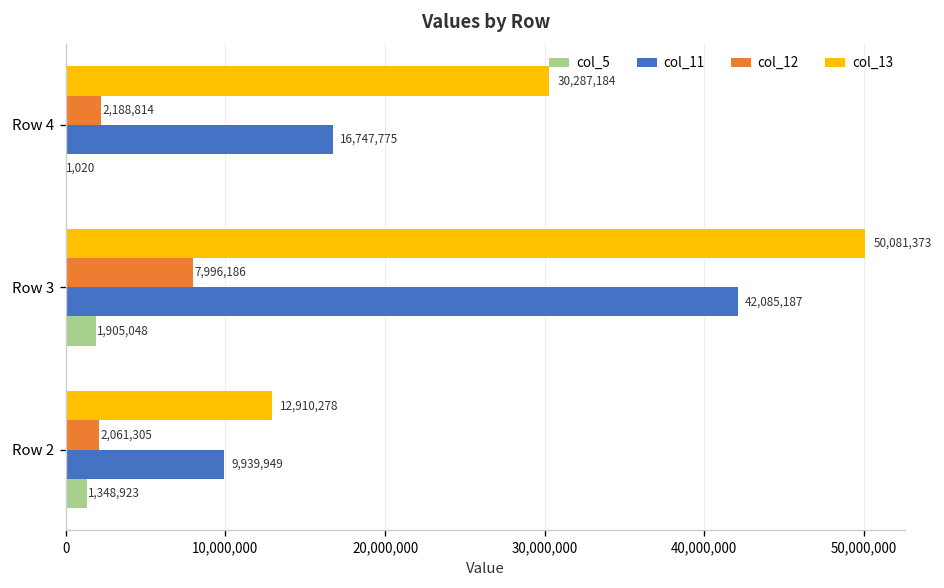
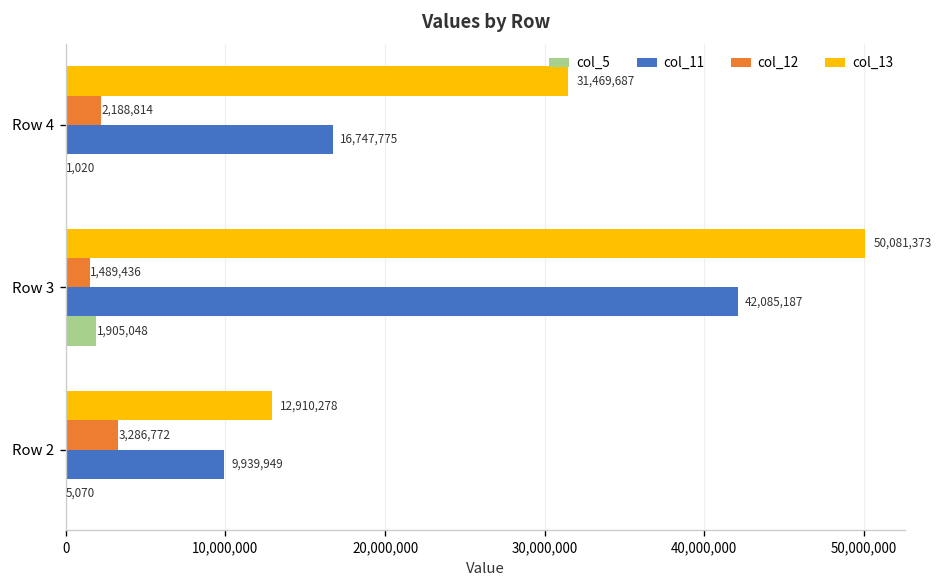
col_13, Row 4: 30,287,184 -> 31,469,687
col_12, Row 3: 7,996,186 -> 1,489,436
col_12, Row 2: 2,061,305 -> 3,286,772
col_5, Row 2: 1,348,923 -> 5,070
